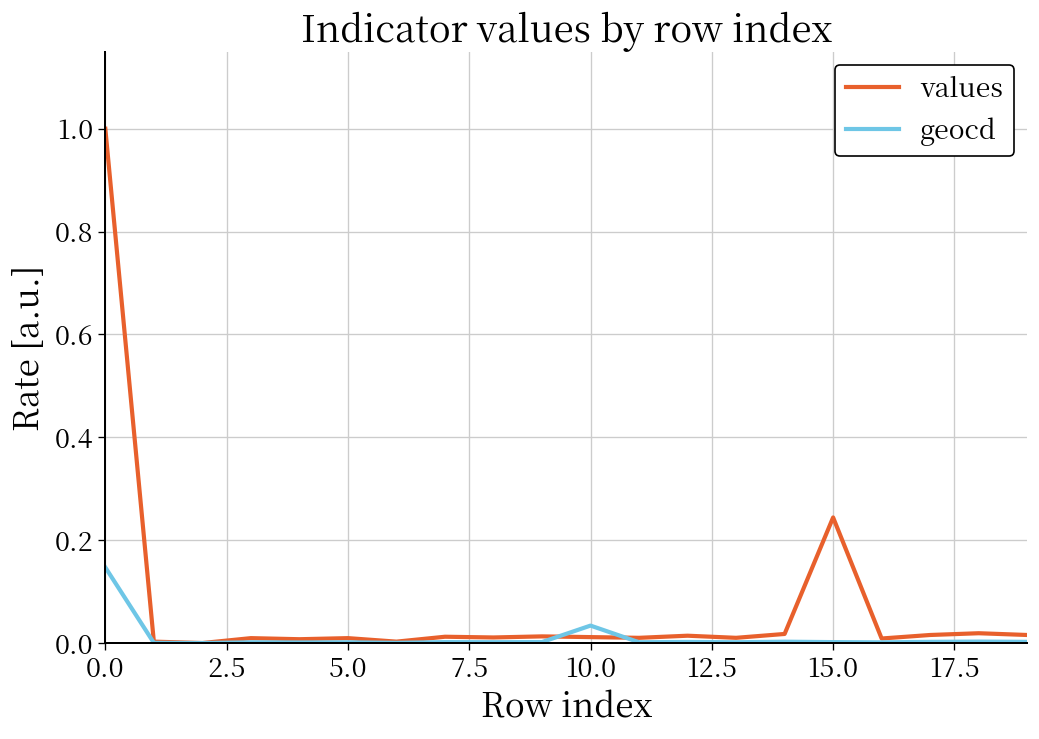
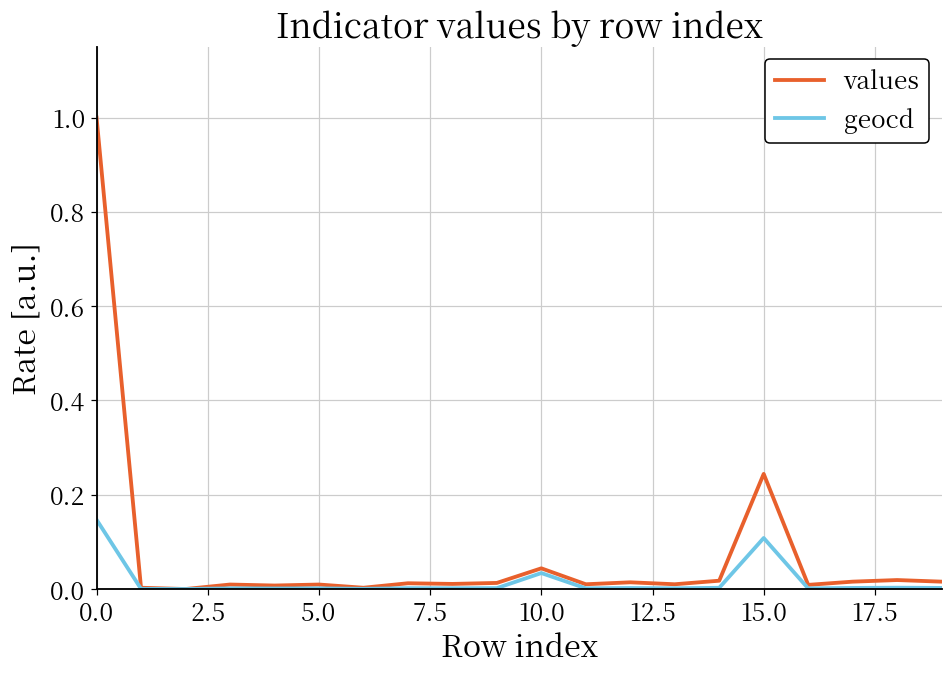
values, 10.0: 0.01 -> 0.04
geocd, 15.0: 0.00 -> 0.11
